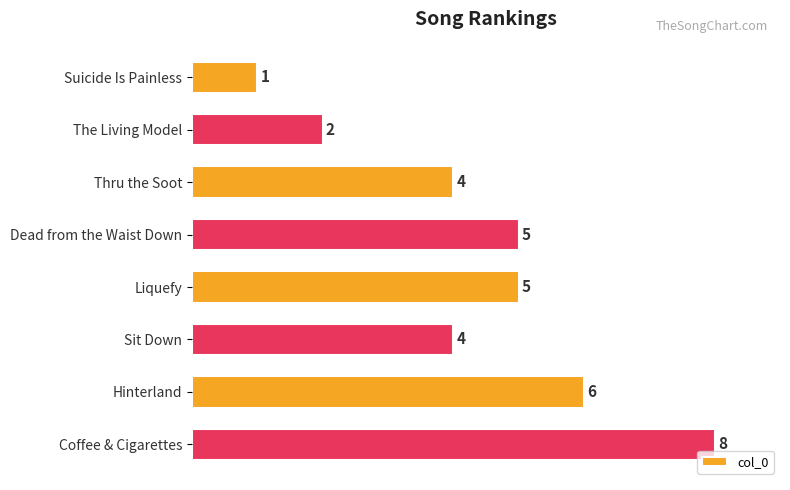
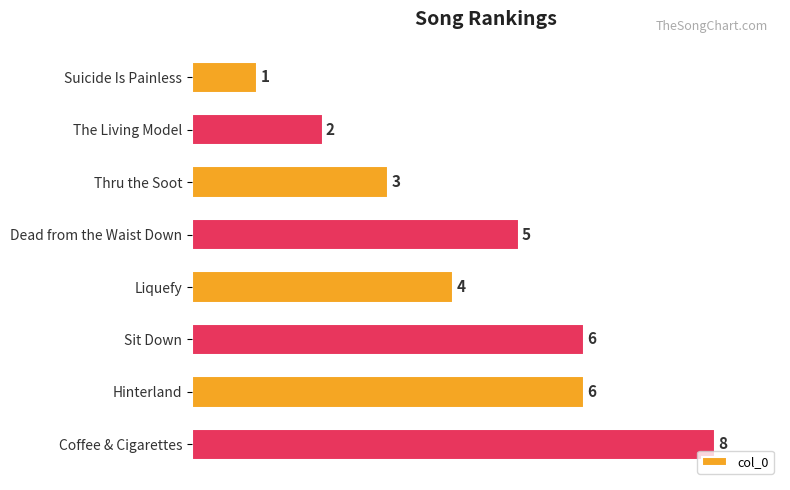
Thru the Soot: 4 -> 3
Liquefy: 5 -> 4
Sit Down: 4 -> 6
